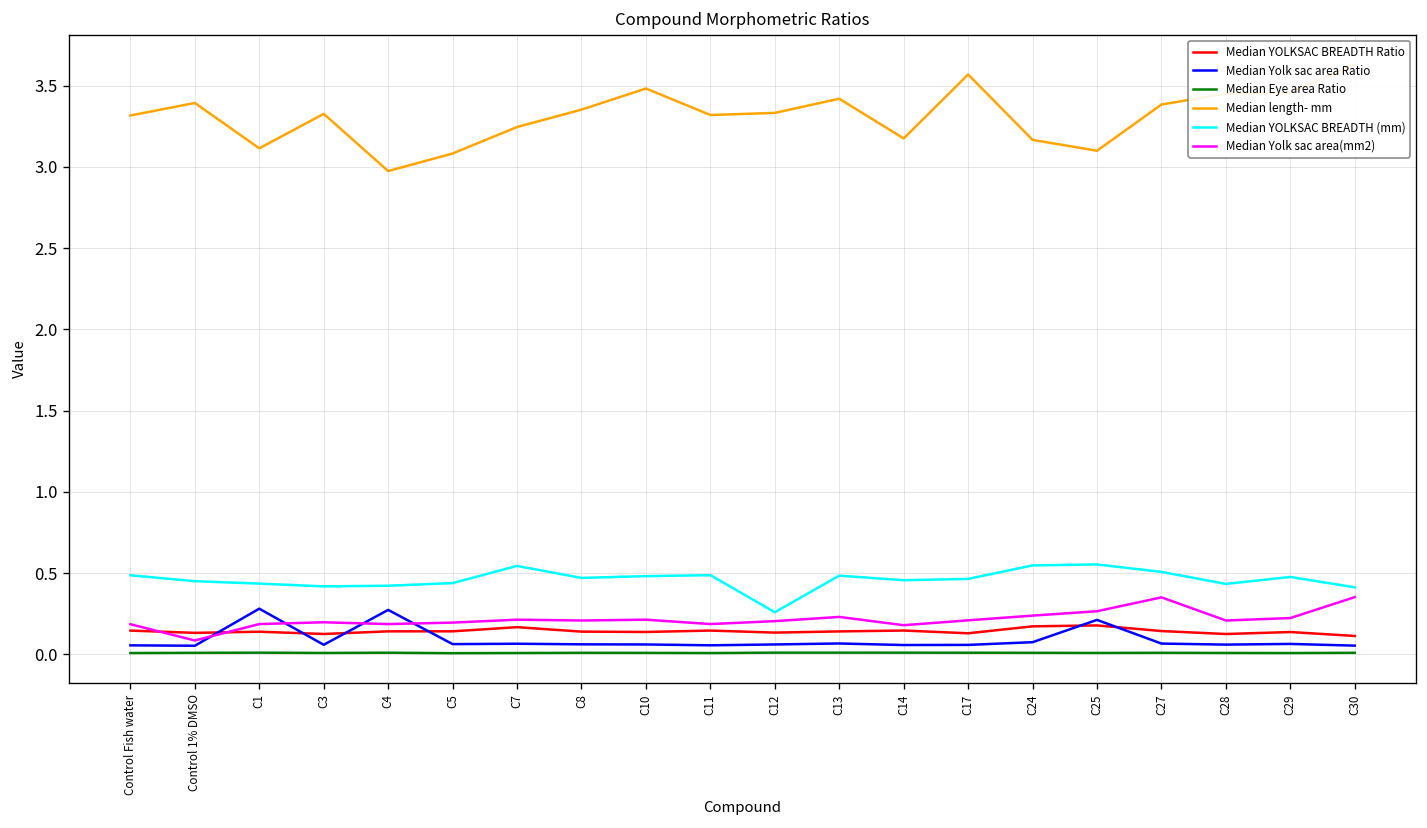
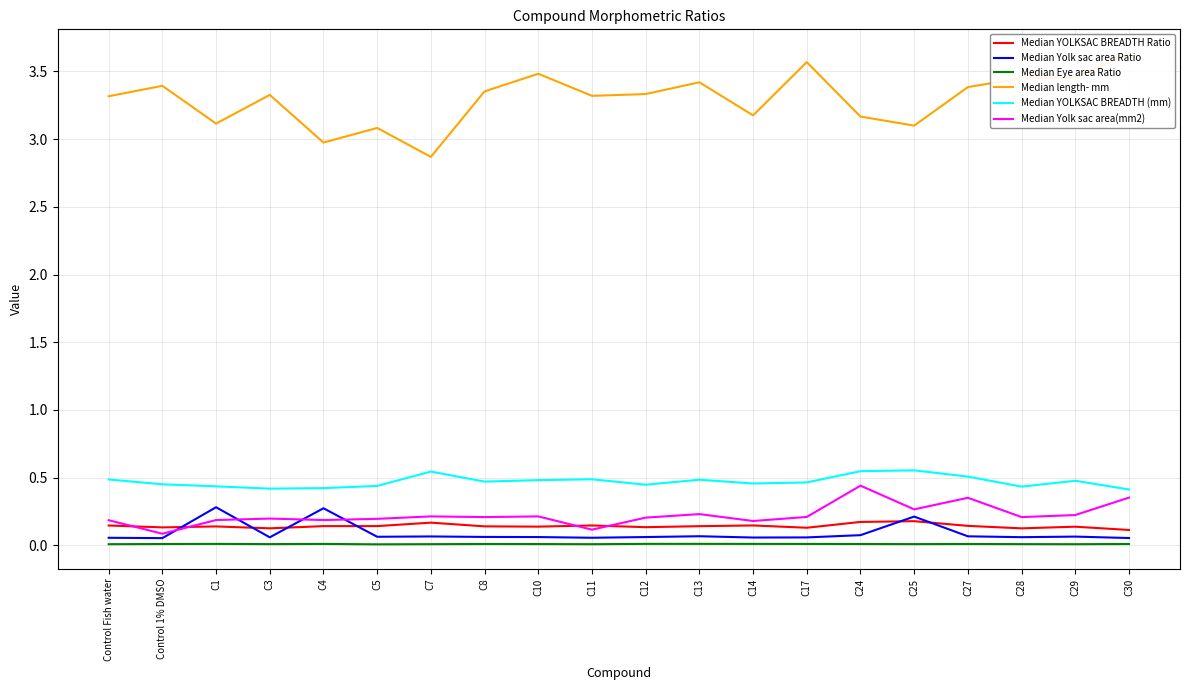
Median length- mm, C7: 3.25 -> 2.87
Median Yolk sac area(mm2), C11: 0.19 -> 0.12
Median YOLKSAC BREADTH (mm), C12: 0.26 -> 0.45
Median Yolk sac area(mm2), C24: 0.24 -> 0.44
